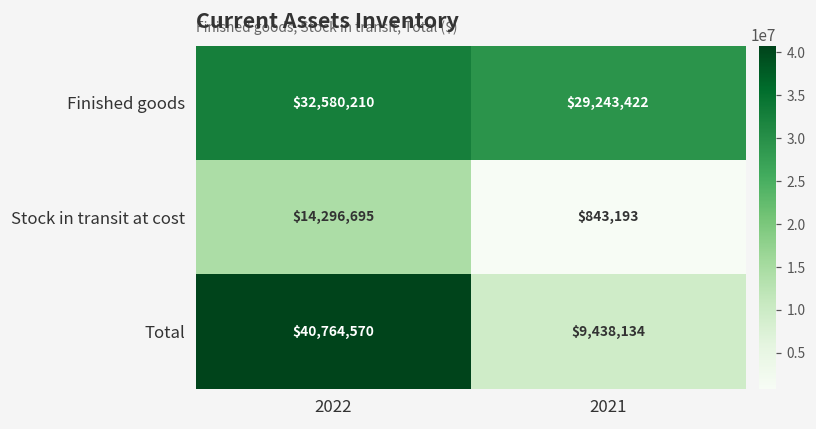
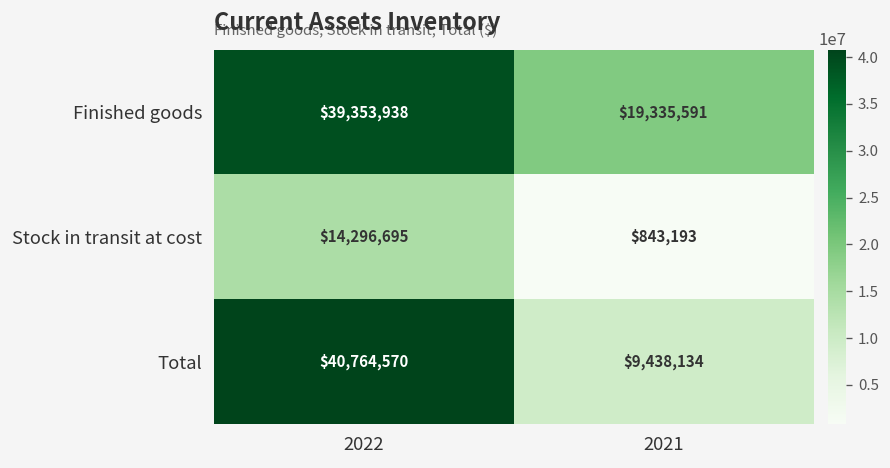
Finished goods, 2022: $32,580,210 -> $39,353,938
Finished goods, 2021: $29,243,422 -> $19,335,591
